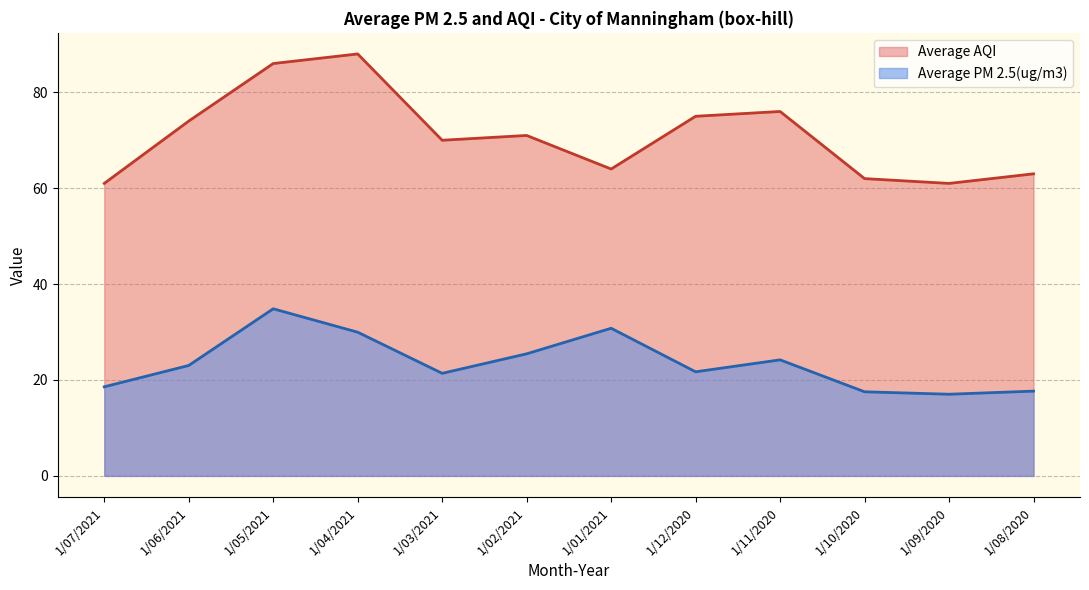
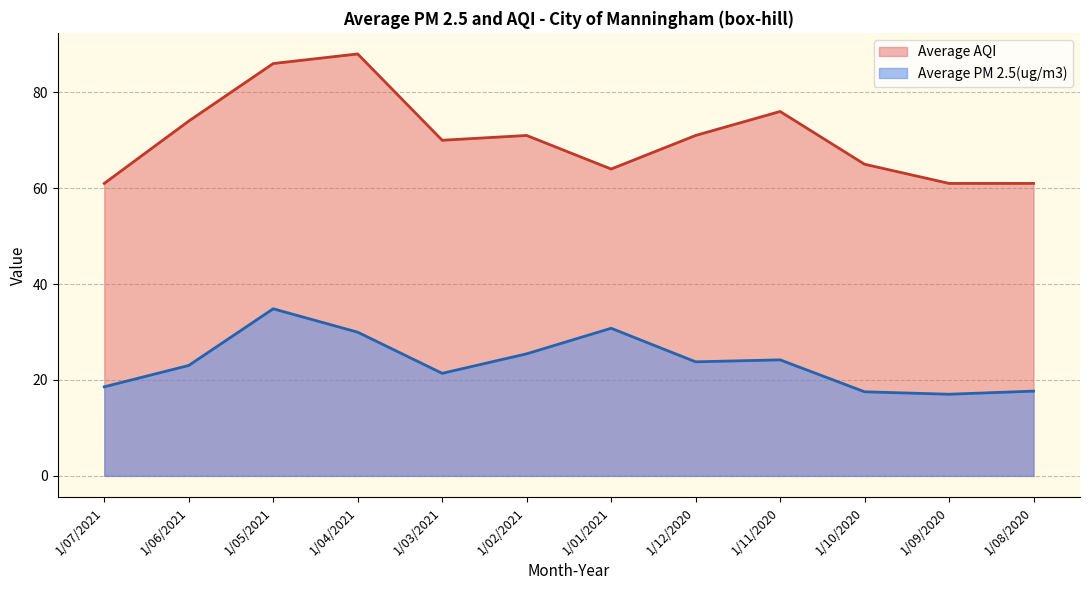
Average AQI, 1/12/2020: 75 -> 71
Average PM 2.5(ug/m3), 1/12/2020: 22 -> 24
Average AQI, 1/10/2020: 62 -> 65
Average AQI, 1/08/2020: 63 -> 61
